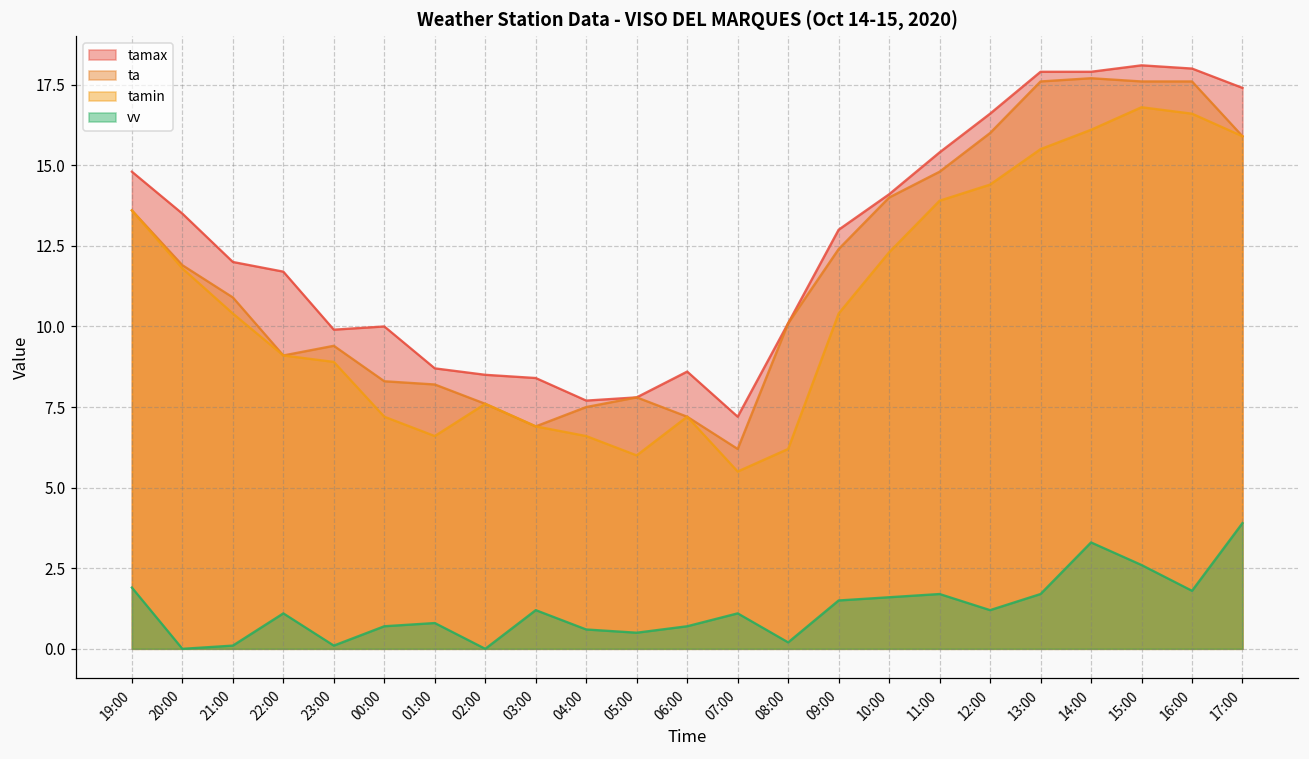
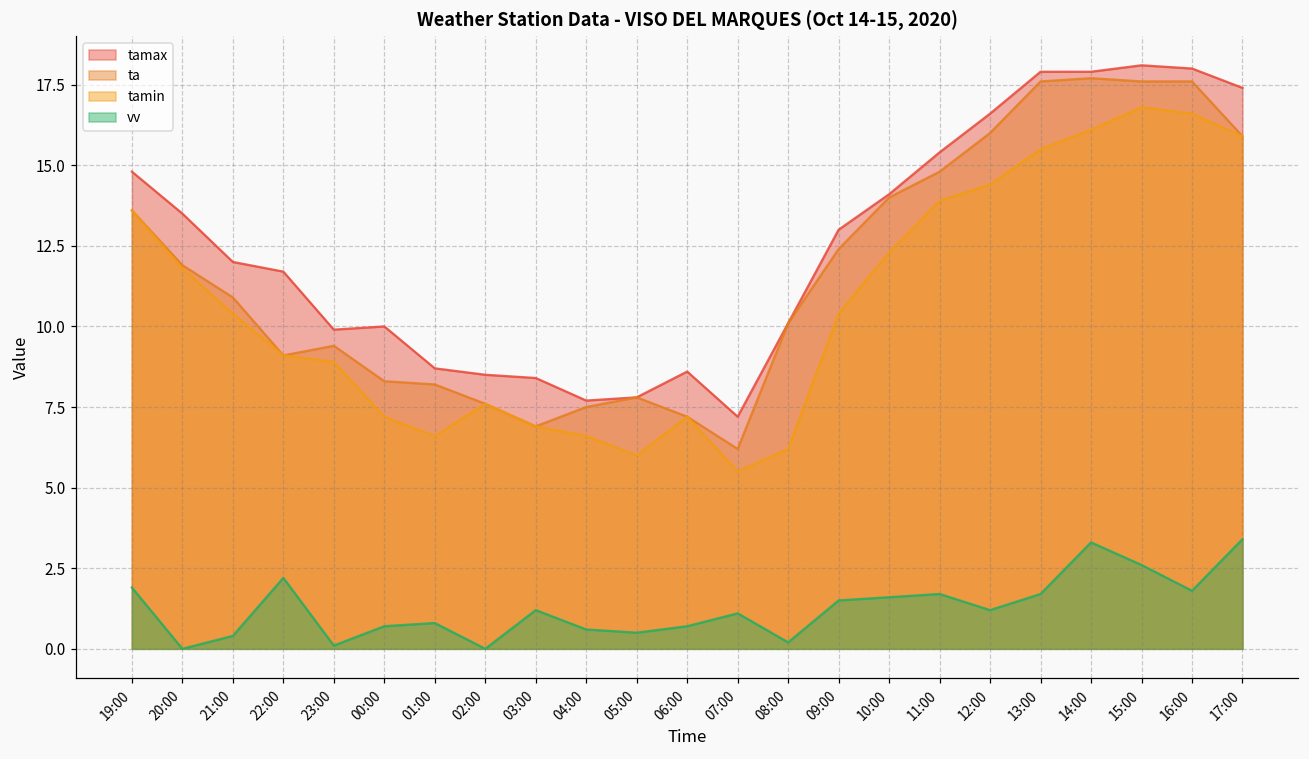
vv, 21:00: 0.1 -> 0.4
vv, 22:00: 1.1 -> 2.2
vv, 17:00: 3.9 -> 3.4
